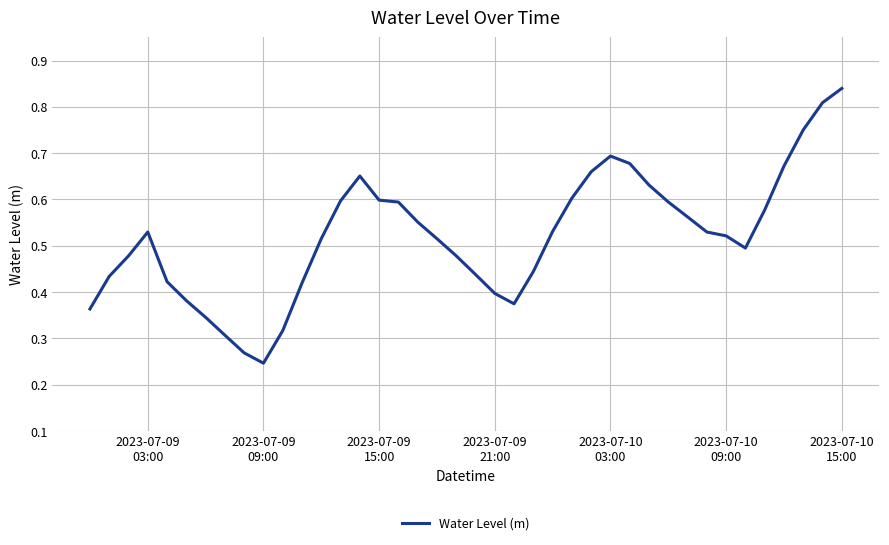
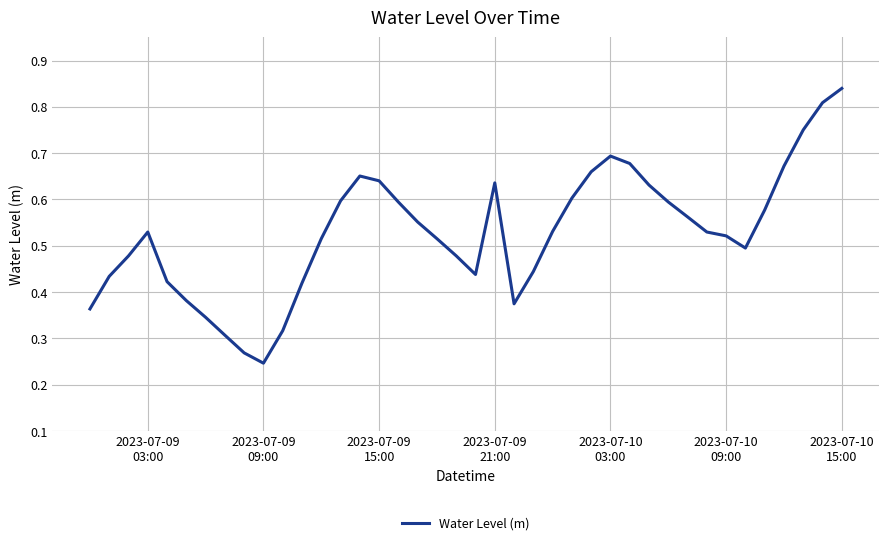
2023-07-09 15:00: 0.60 -> 0.64
2023-07-09 21:00: 0.40 -> 0.64
